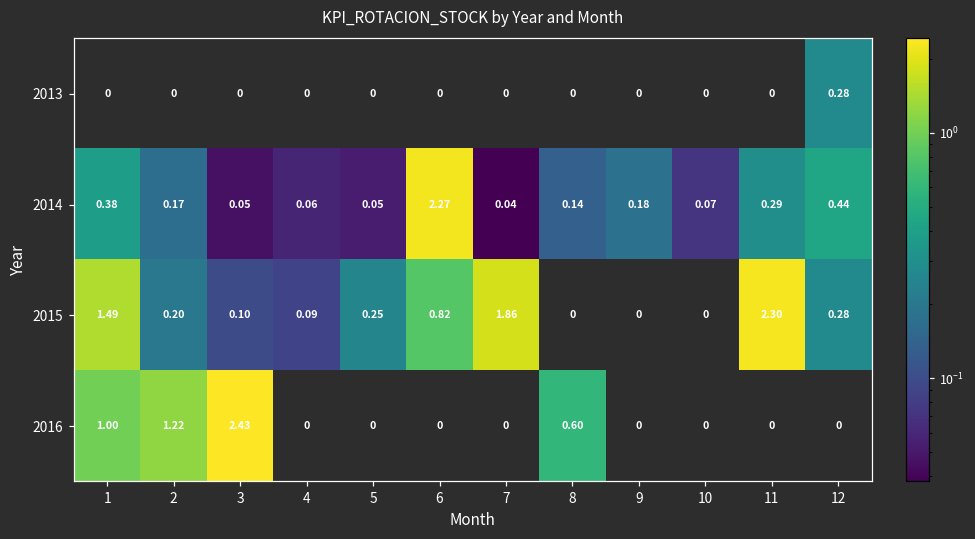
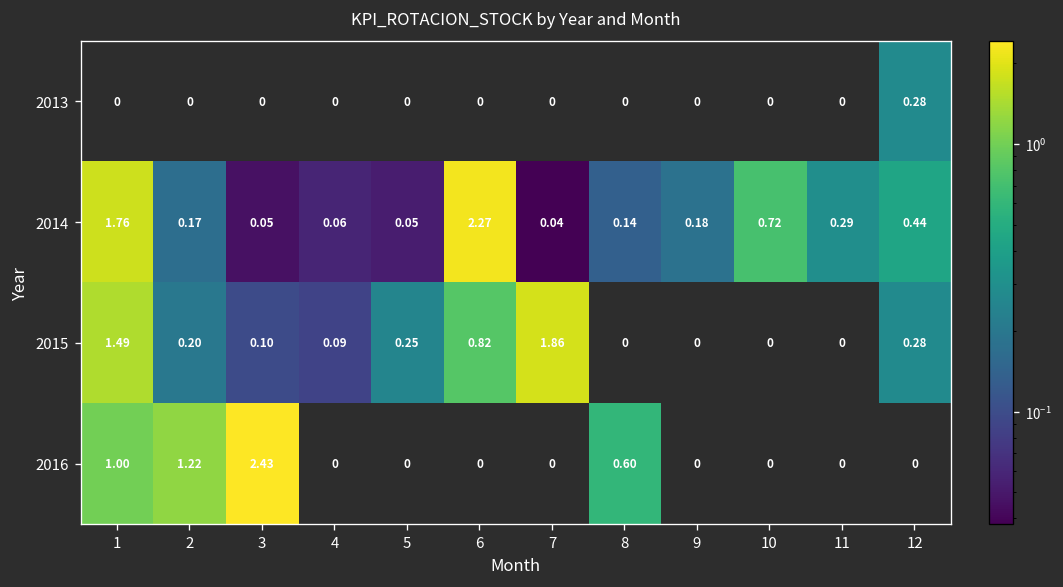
2014, 1: 0.38 -> 1.76
2014, 10: 0.07 -> 0.72
2015, 11: 2.30 -> 0
